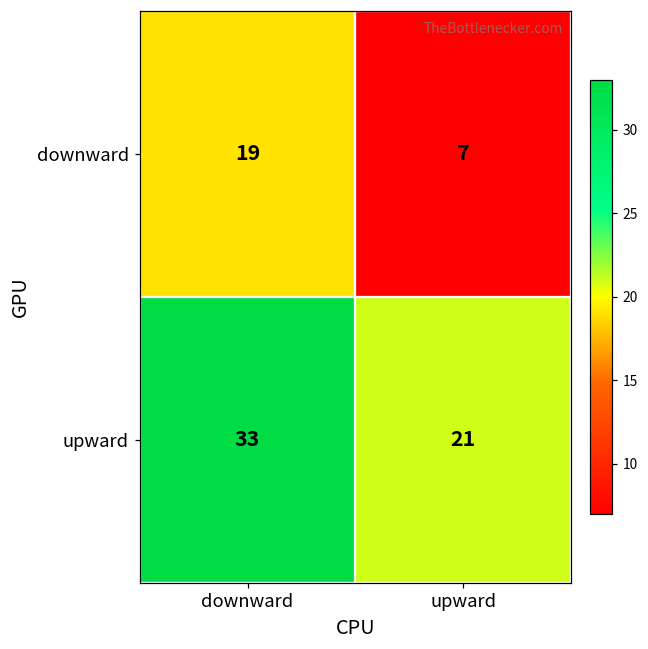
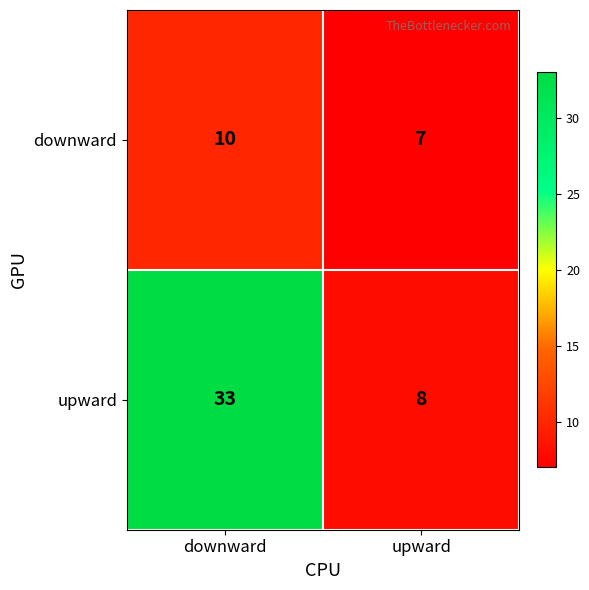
downward, downward: 19 -> 10
upward, upward: 21 -> 8
